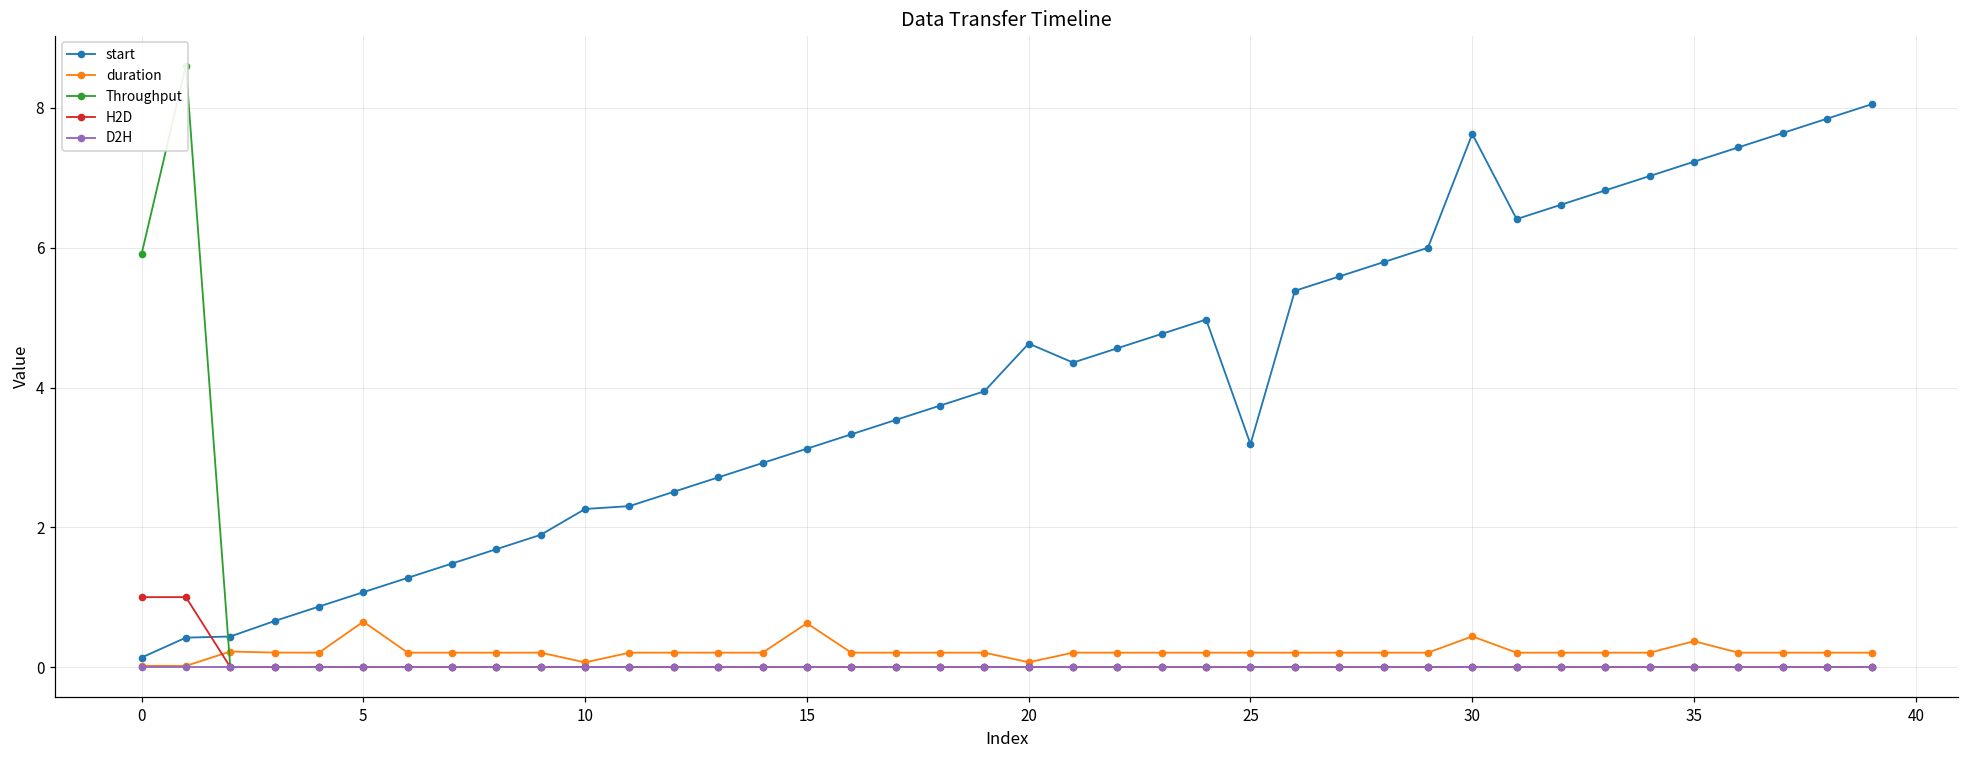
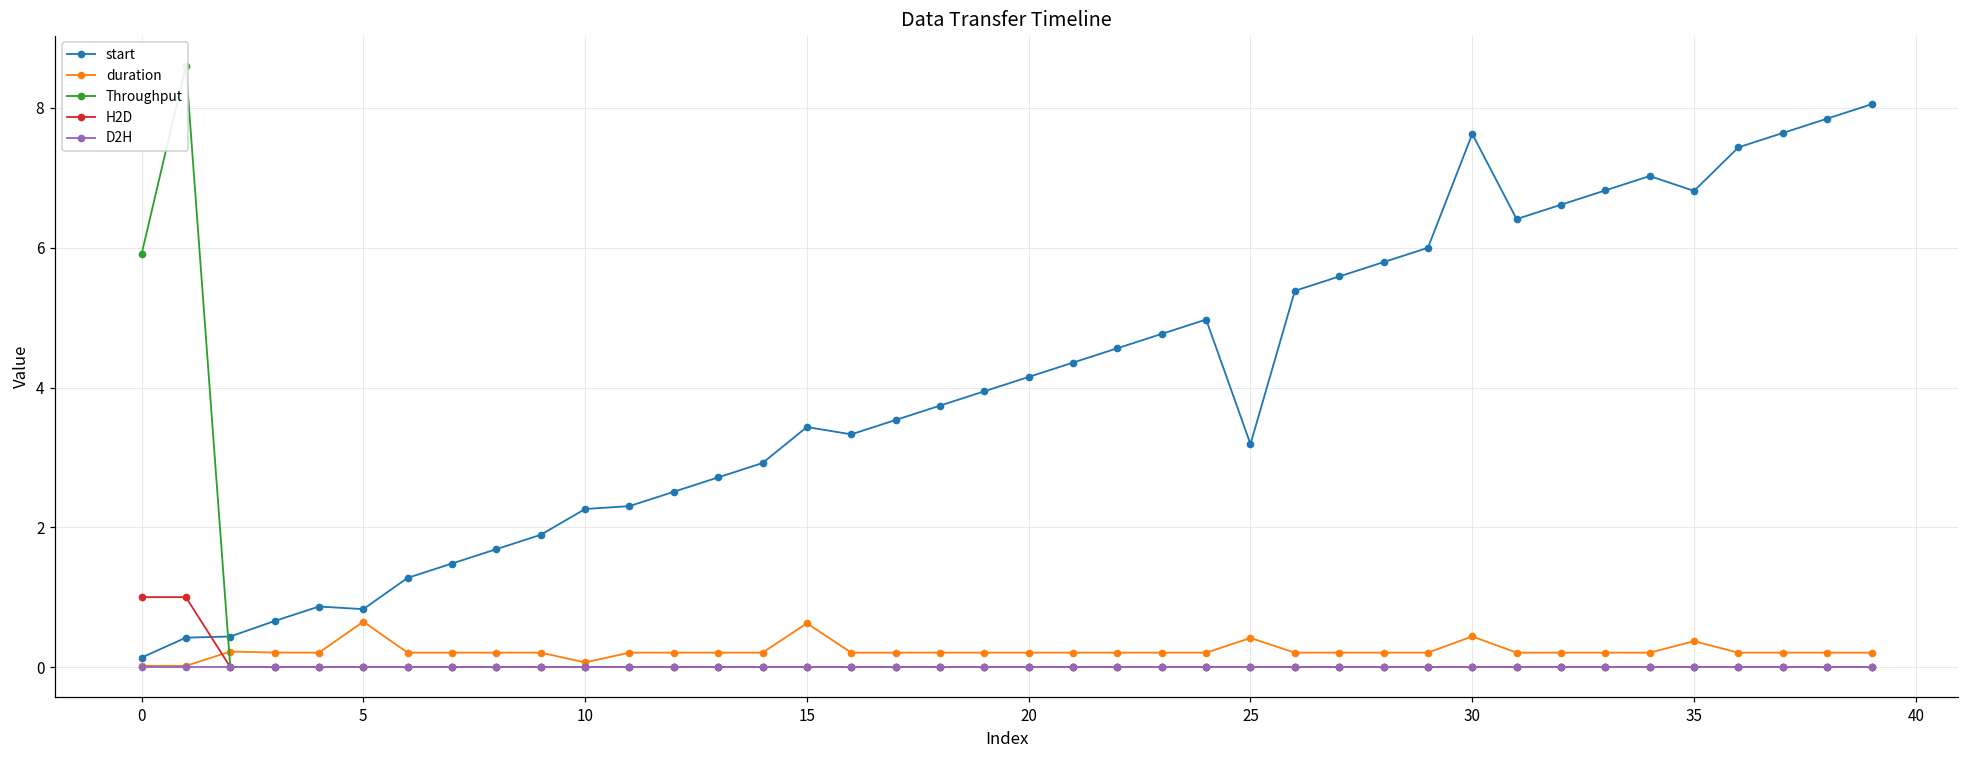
start, 5: 1.1 -> 0.8
start, 15: 3.1 -> 3.4
start, 20: 4.6 -> 4.2
duration, 20: 0.1 -> 0.2
duration, 25: 0.2 -> 0.4
start, 35: 7.2 -> 6.8
